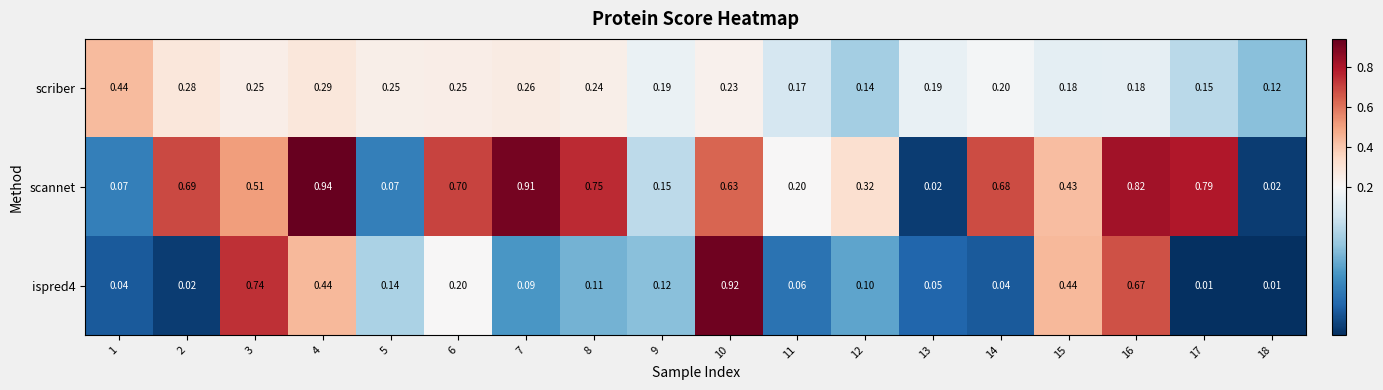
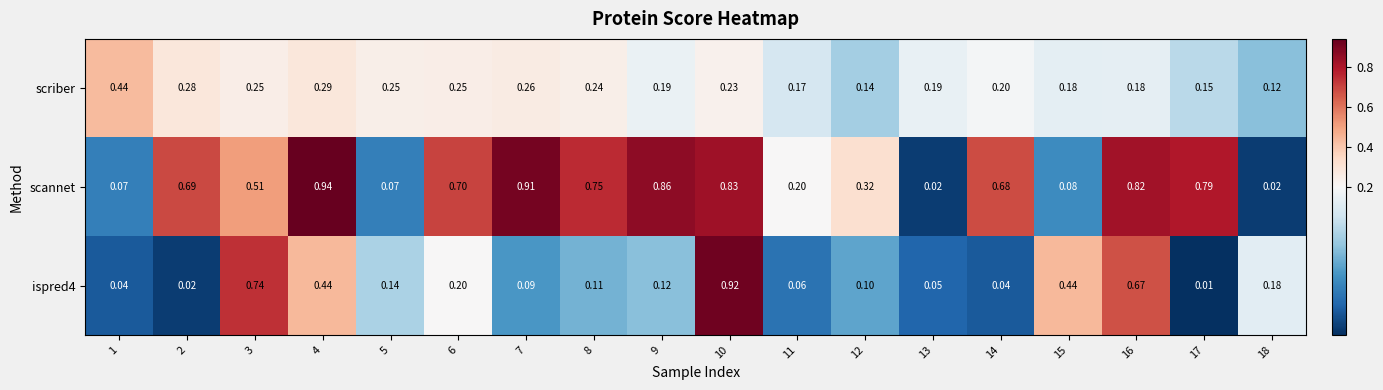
scannet, 9: 0.15 -> 0.86
scannet, 10: 0.63 -> 0.83
scannet, 15: 0.43 -> 0.08
ispred4, 18: 0.01 -> 0.18
